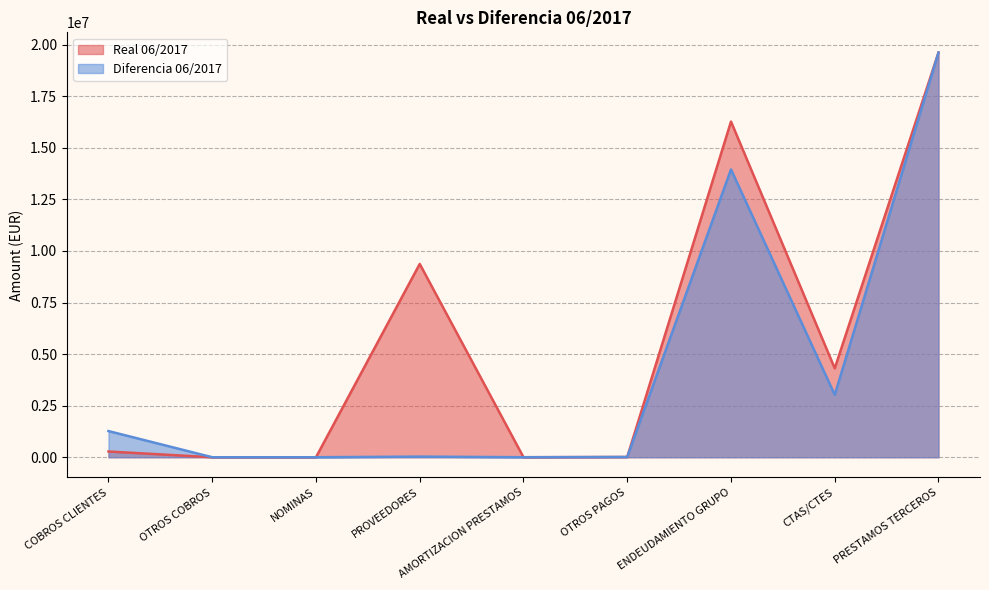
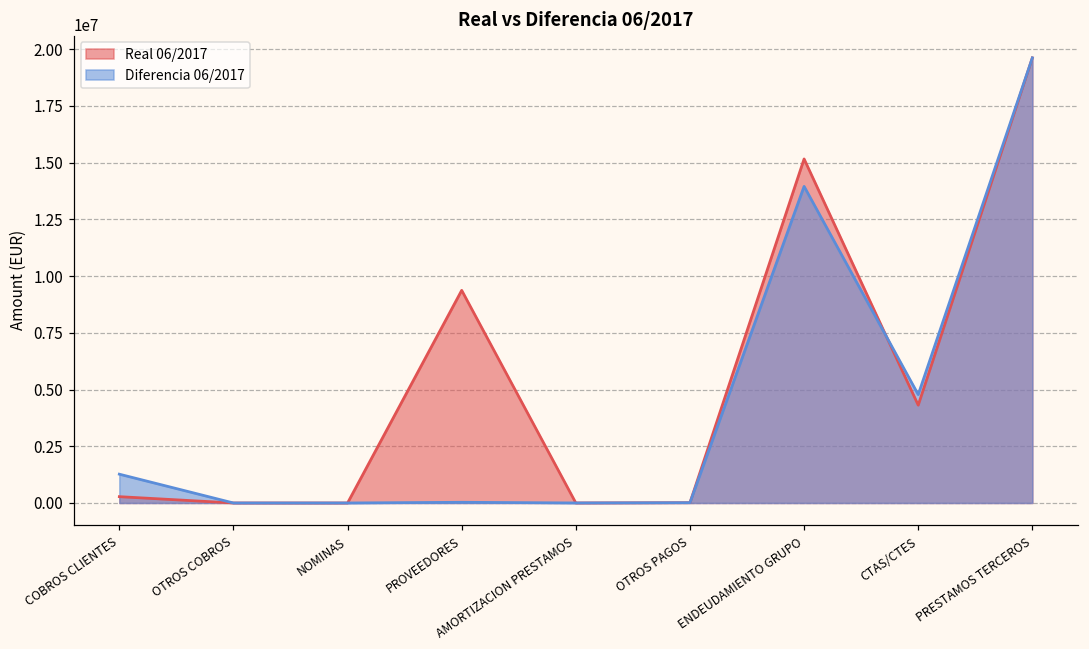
Real 06/2017, ENDEUDAMIENTO GRUPO: 16300000 -> 15200000
Diferencia 06/2017, CTAS/CTES: 3000000 -> 4800000
